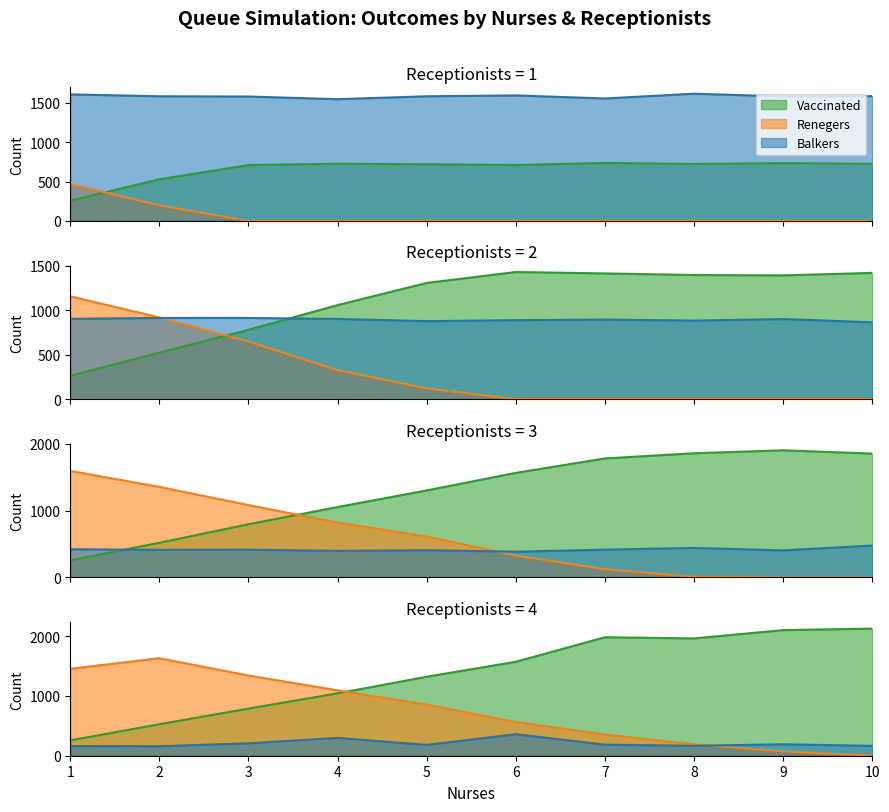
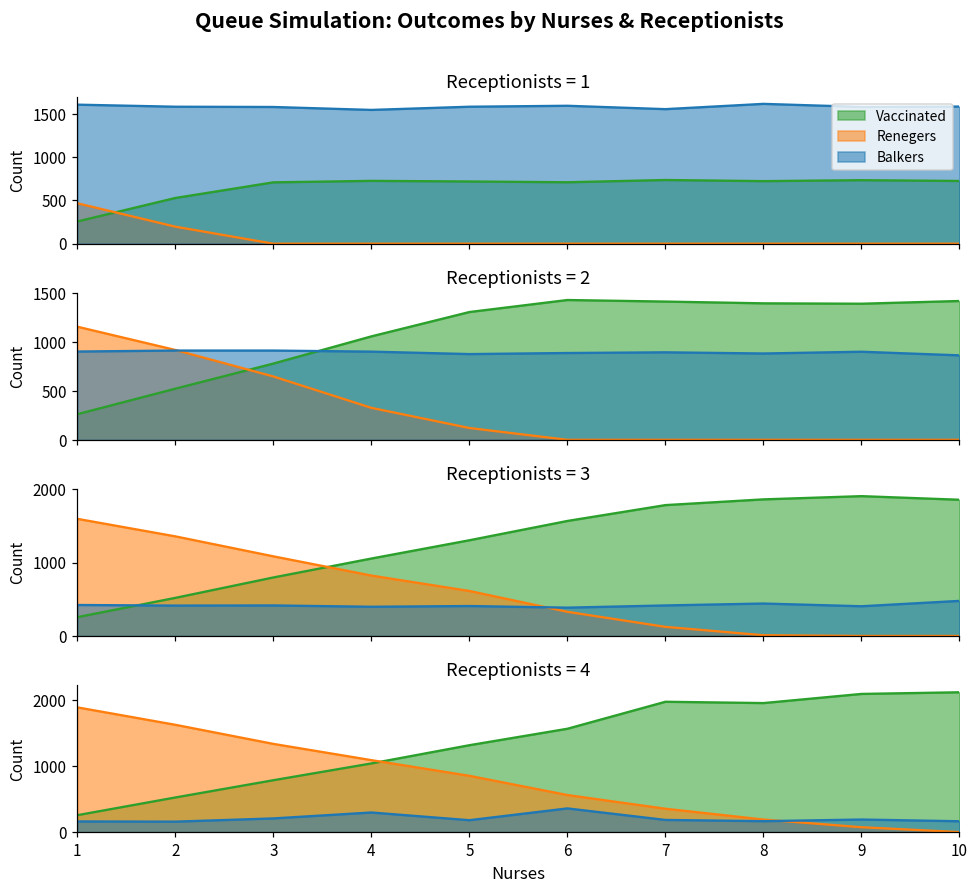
Receptionists = 4, Renegers, 1: 1500 -> 1900
